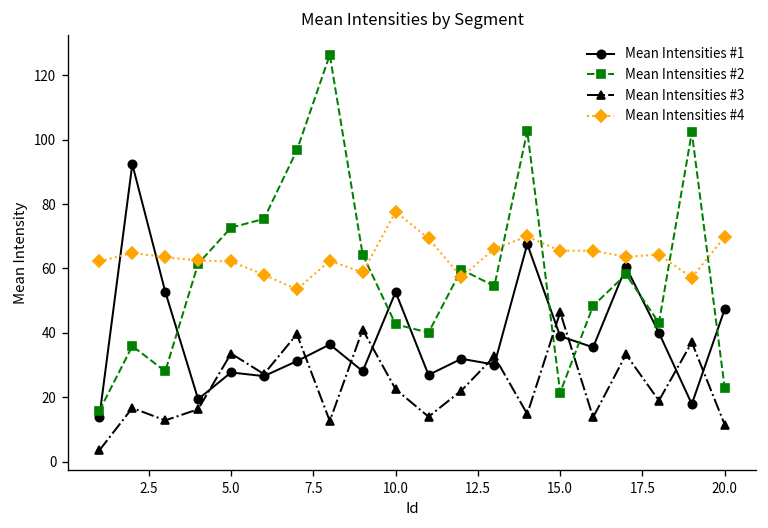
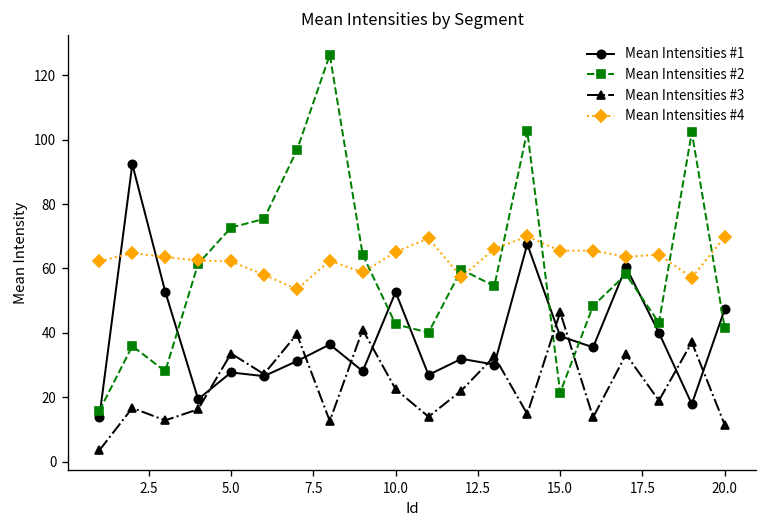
Mean Intensities #4, 10.0: 78 -> 65
Mean Intensities #2, 20.0: 23 -> 41
